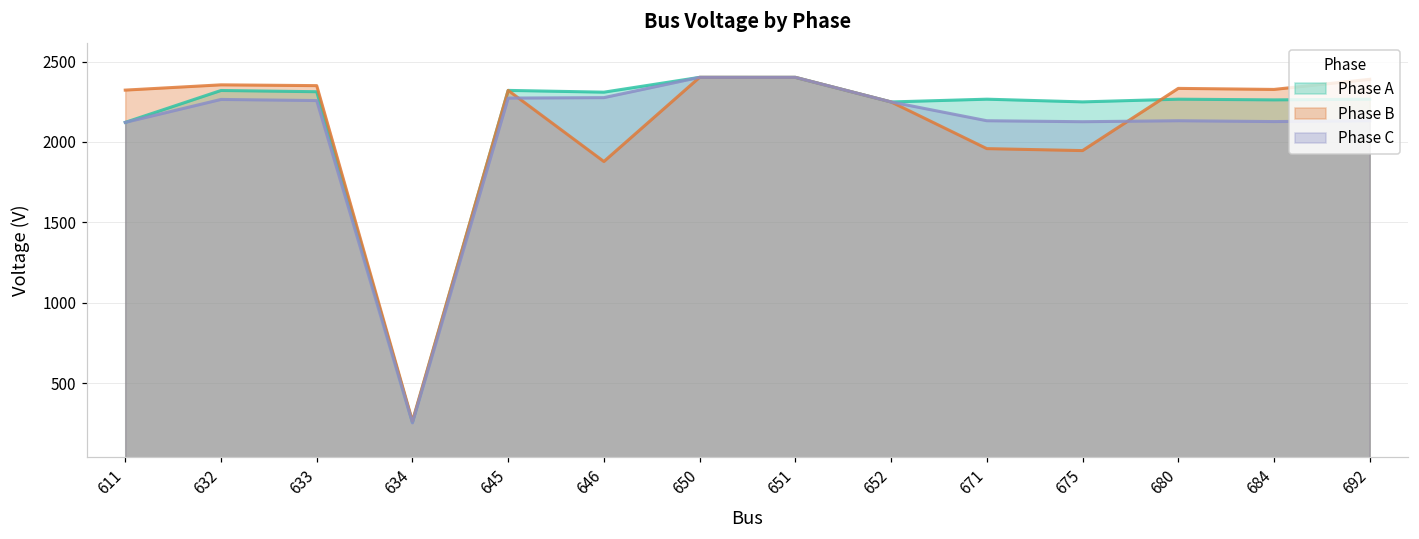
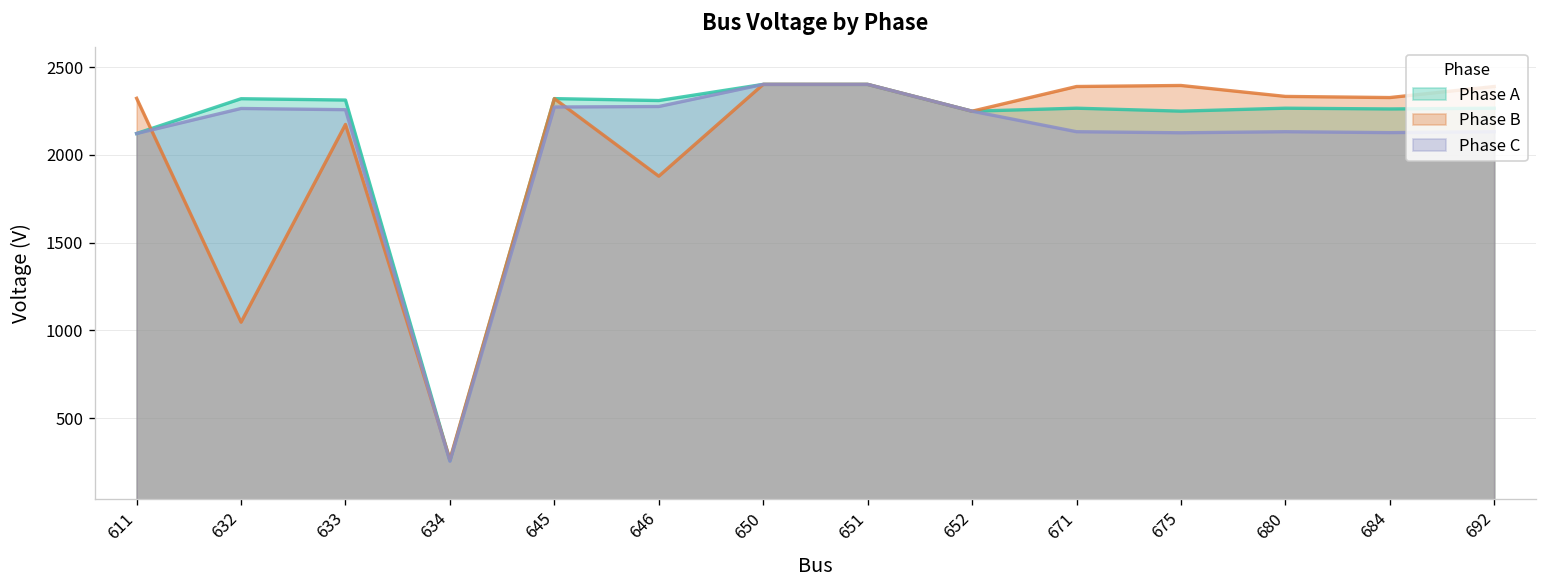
Phase B, 632: 2360 -> 1050
Phase B, 633: 2350 -> 2170
Phase B, 671: 1960 -> 2390
Phase B, 675: 1950 -> 2400
